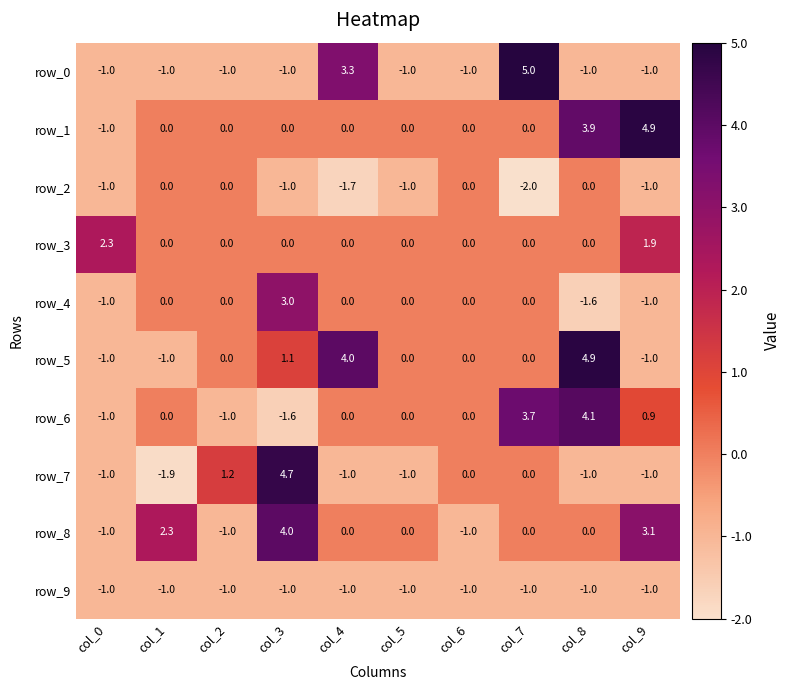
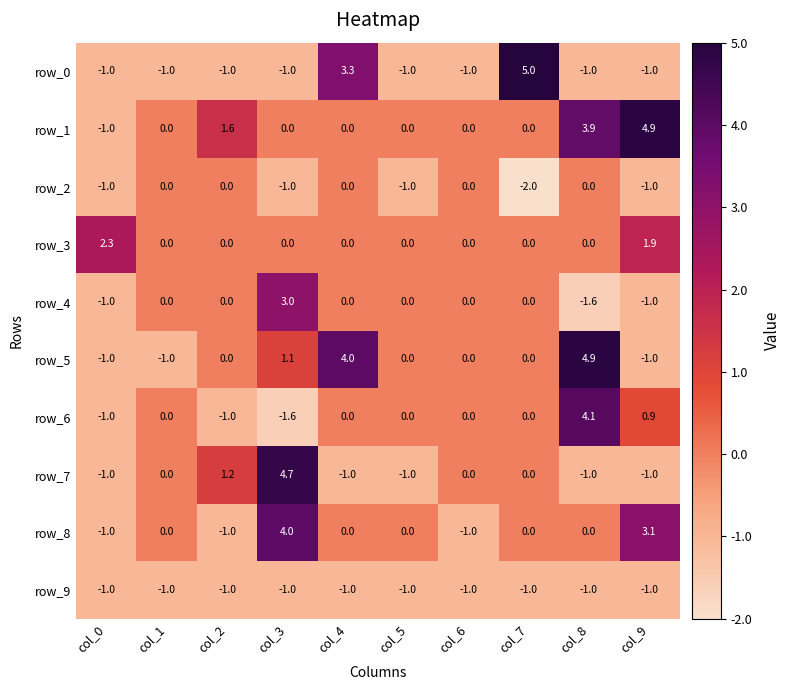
row_1, col_2: 0.0 -> 1.6
row_2, col_4: -1.7 -> 0.0
row_6, col_7: 3.7 -> 0.0
row_7, col_1: -1.9 -> 0.0
row_8, col_1: 2.3 -> 0.0
